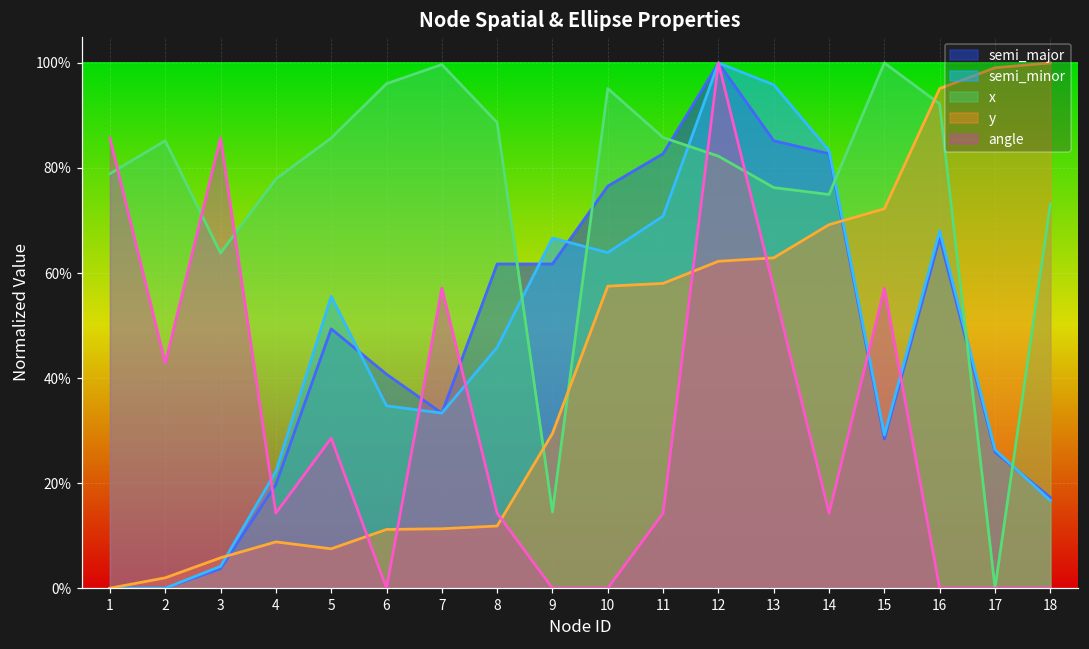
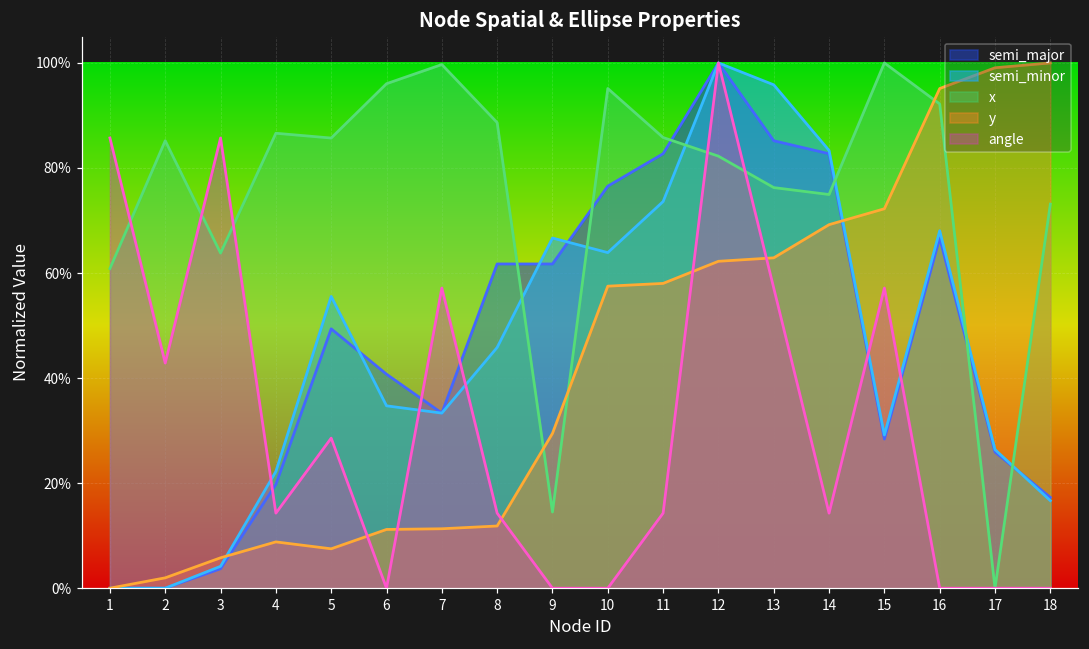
x, 1: 79% -> 61%
x, 4: 78% -> 87%
semi_minor, 11: 71% -> 74%
